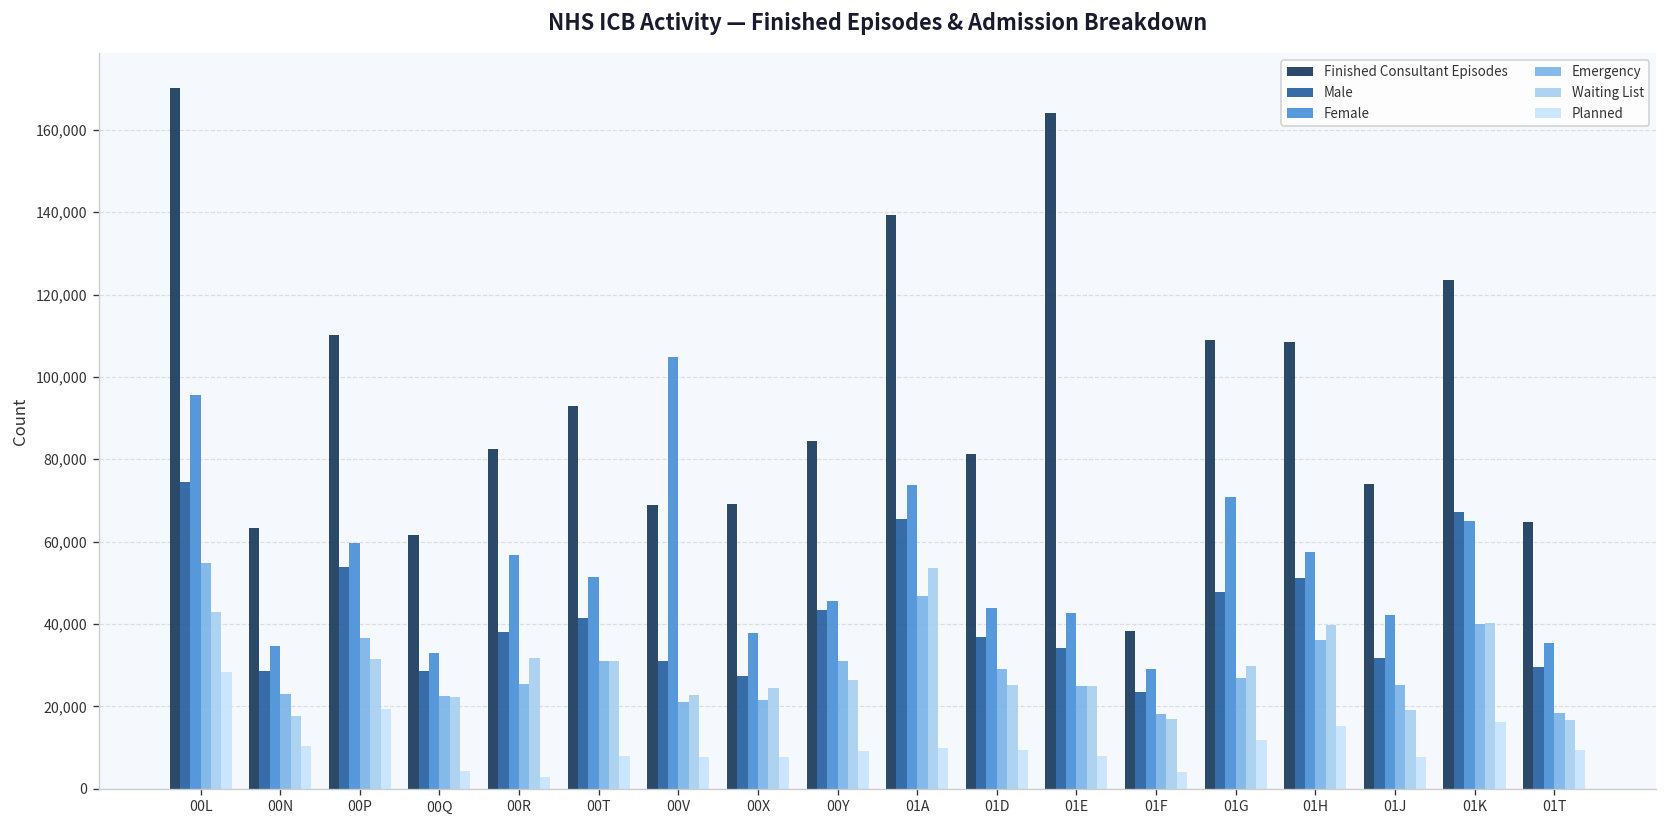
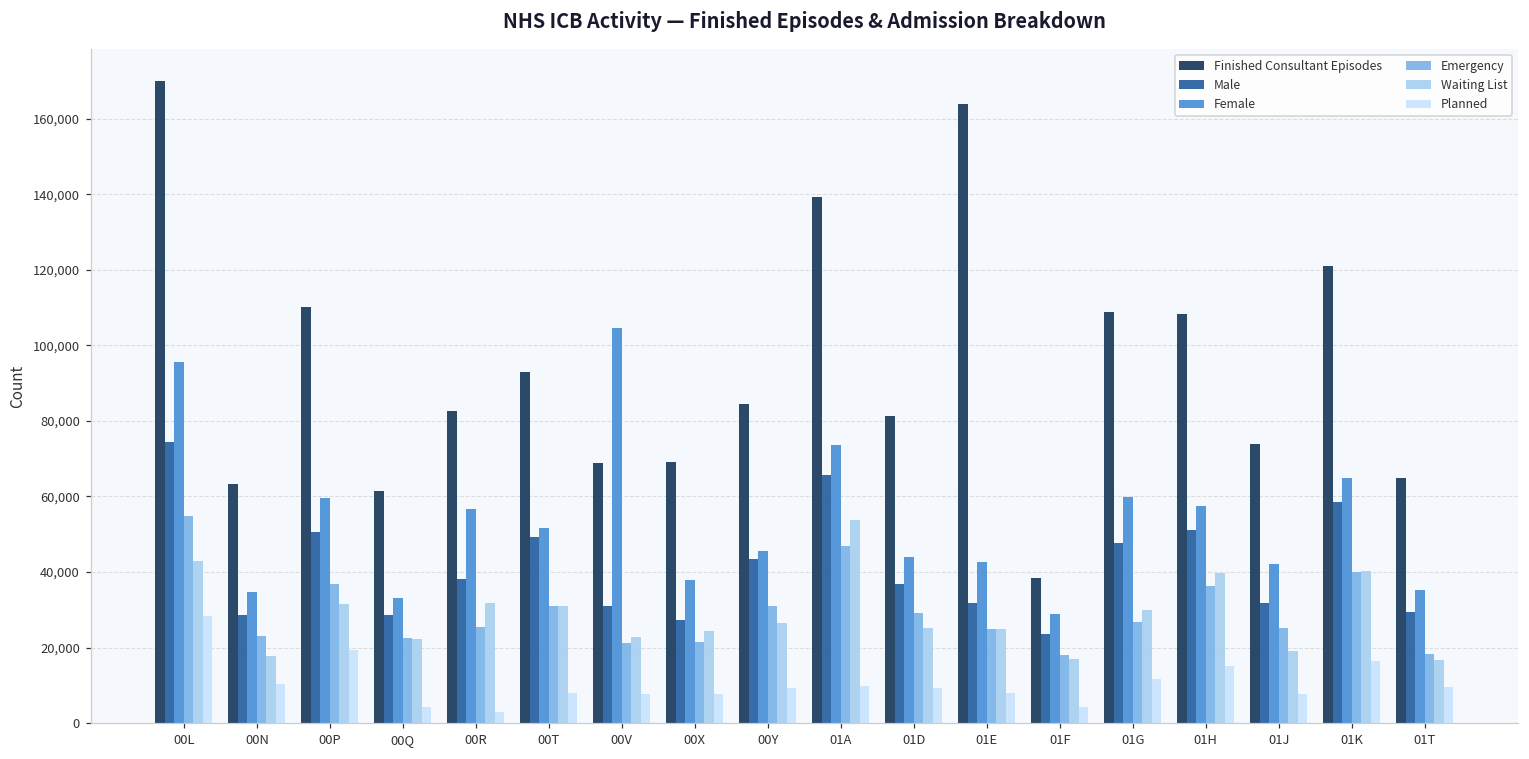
Male, 00P: 54,000 -> 51,000
Male, 00T: 41,000 -> 49,000
Male, 01E: 34,000 -> 32,000
Female, 01G: 71,000 -> 60,000
Finished Consultant Episodes, 01K: 124,000 -> 121,000
Male, 01K: 67,000 -> 59,000
